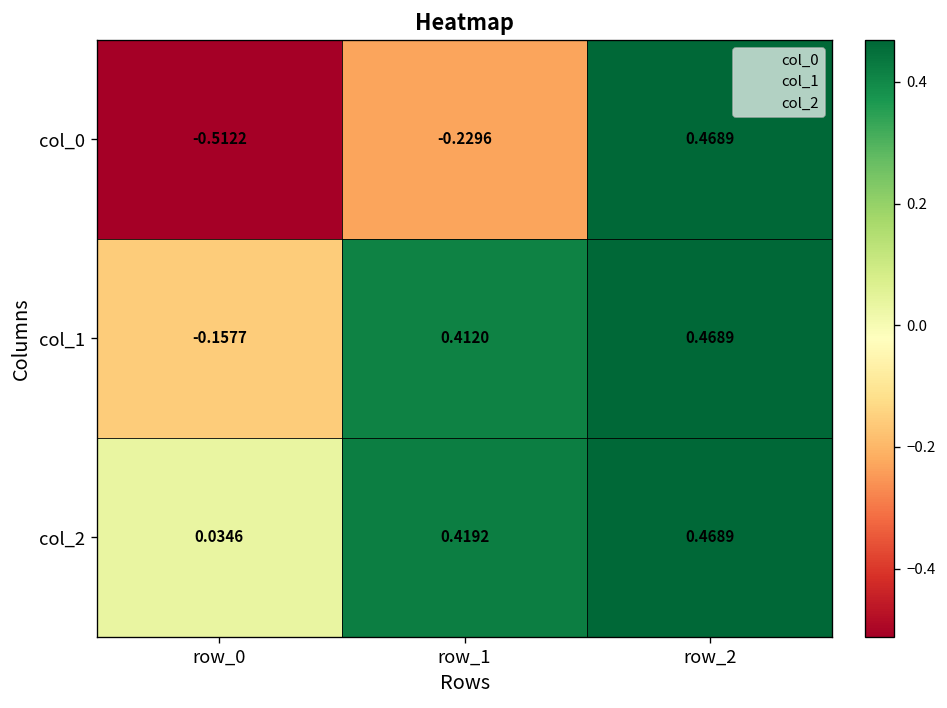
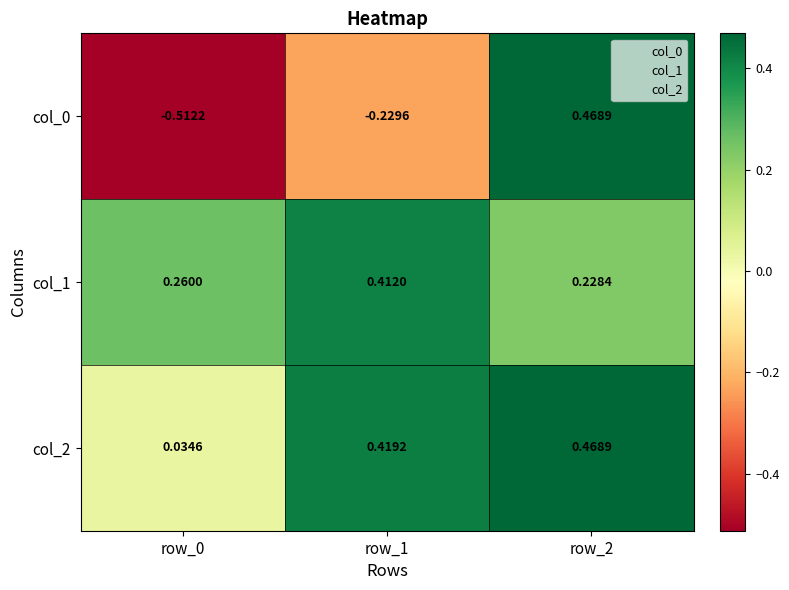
col_1, row_0: -0.1577 -> 0.2600
col_1, row_2: 0.4689 -> 0.2284
